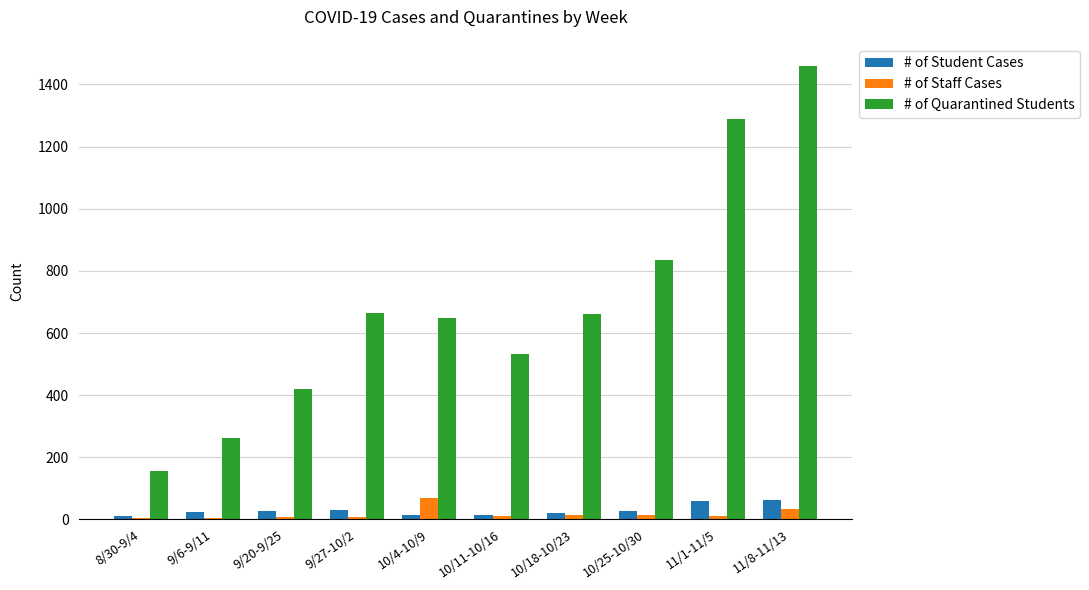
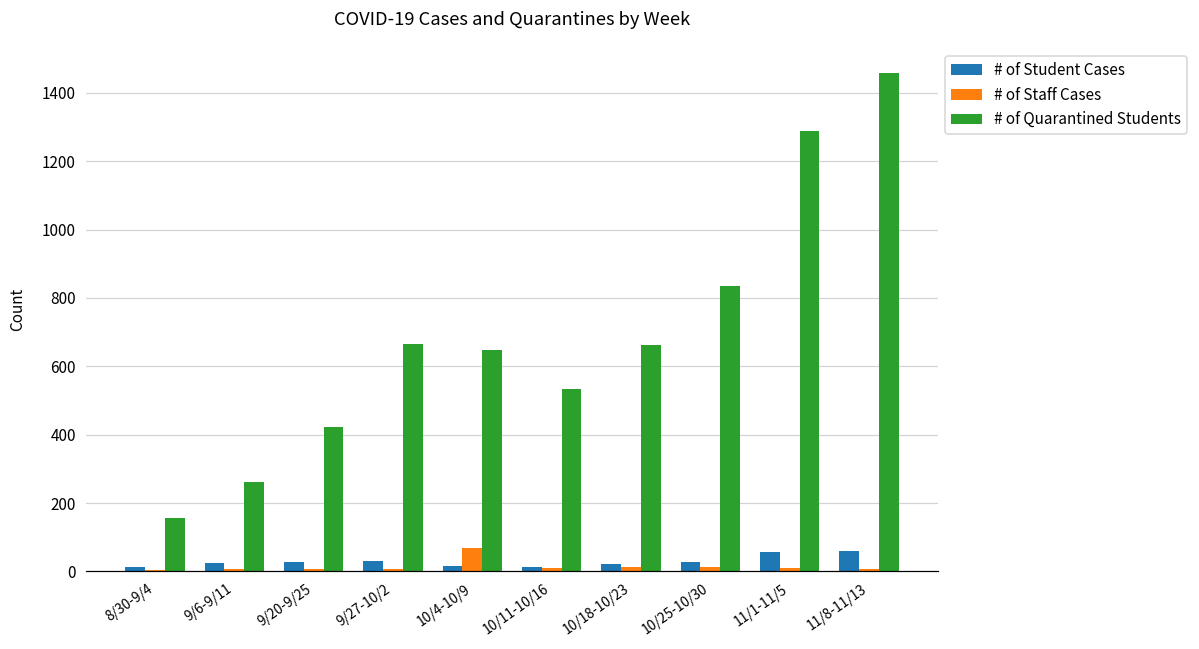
# of Staff Cases, 11/8-11/13: 40 -> 10
